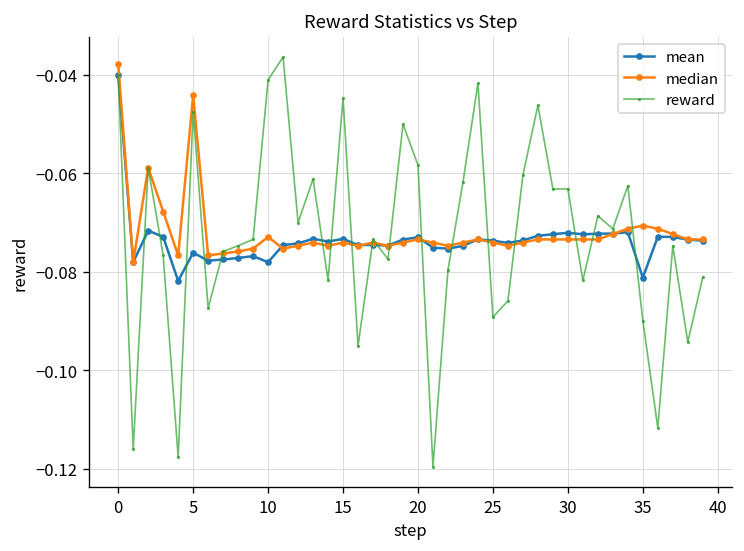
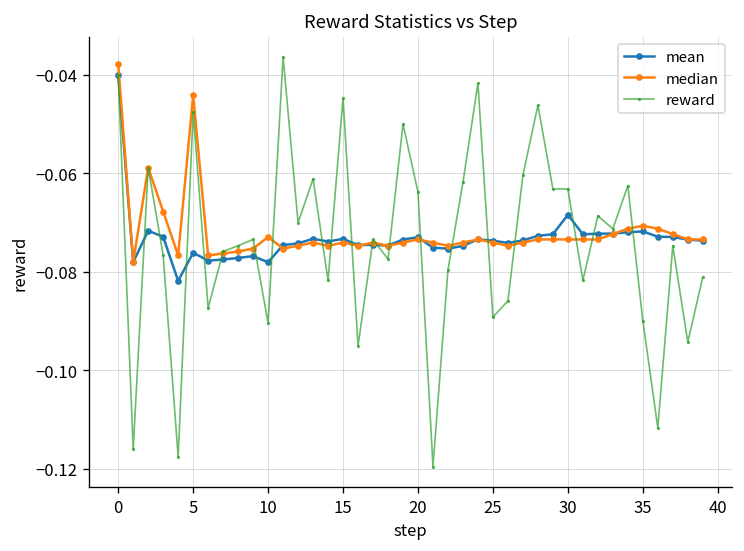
reward, 10: -0.041 -> -0.090
reward, 20: -0.058 -> -0.064
mean, 30: -0.072 -> -0.068
mean, 35: -0.081 -> -0.072
